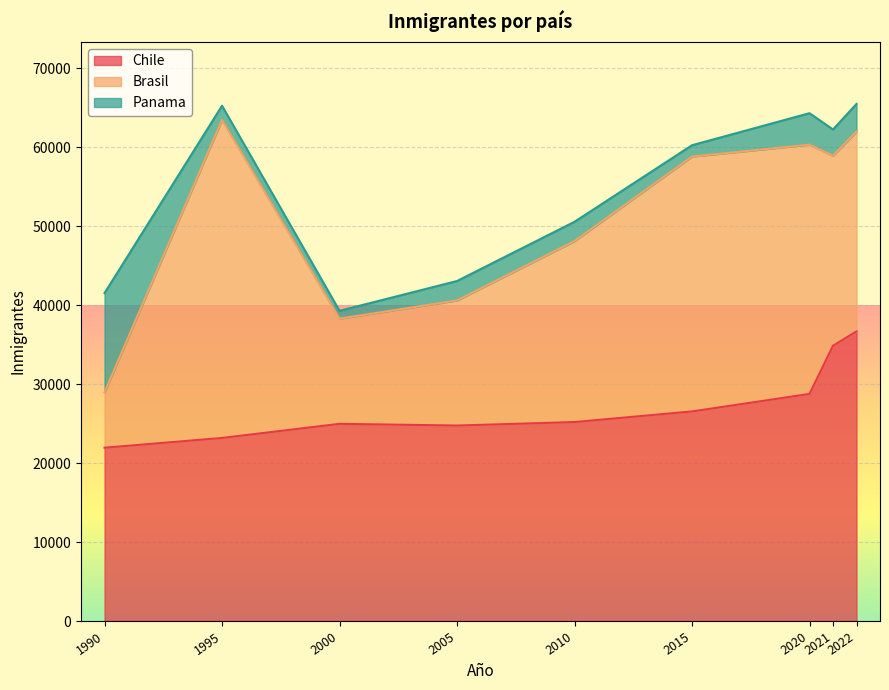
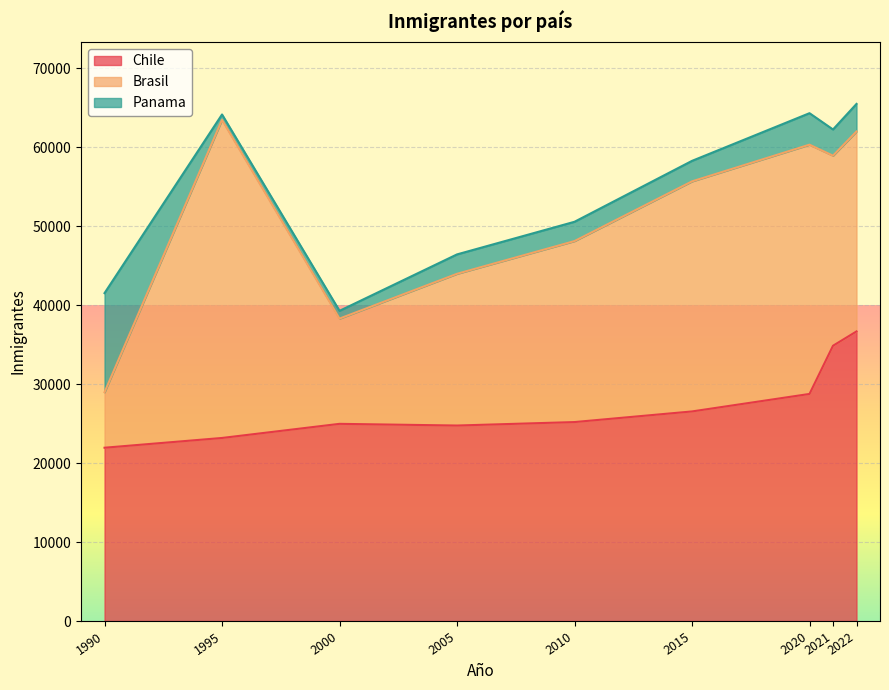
Panama, 1995: 2000 -> 1000
Brasil, 2005: 16000 -> 19000
Brasil, 2015: 32000 -> 29000
Panama, 2015: 1000 -> 3000
